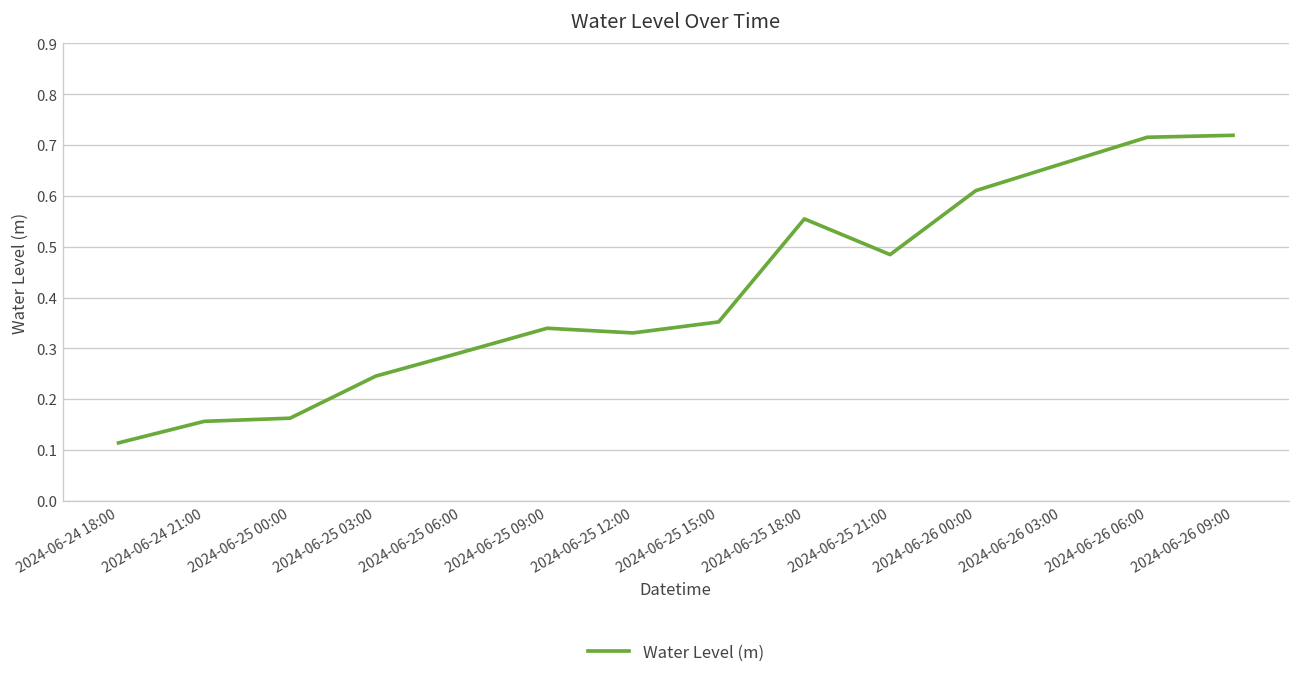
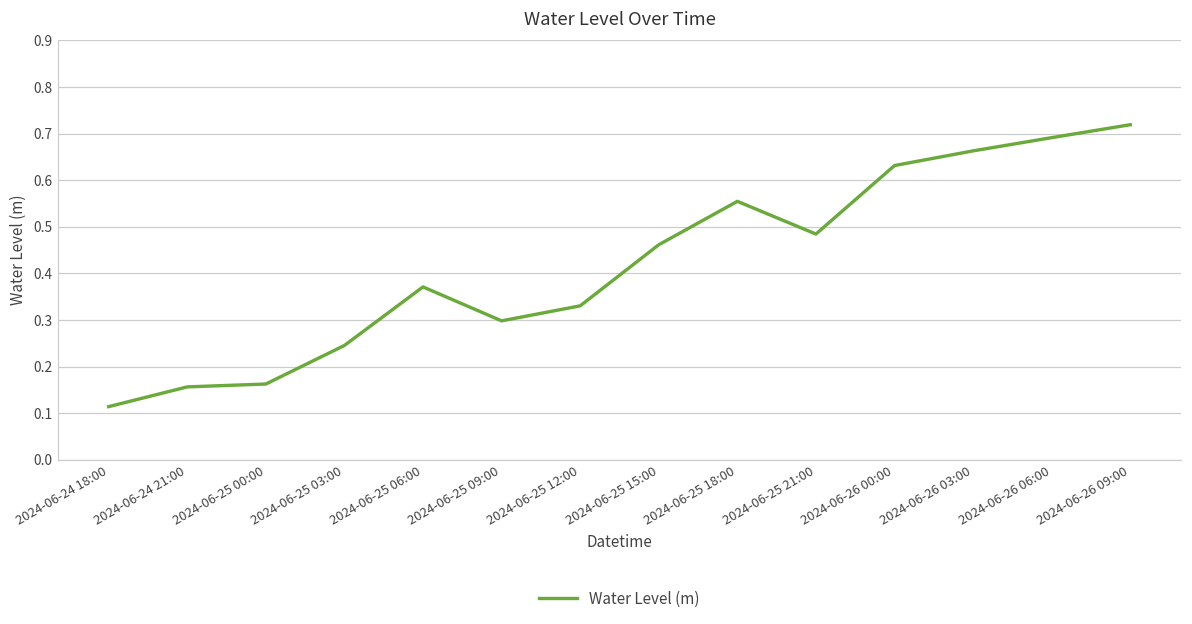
2024-06-25 06:00: 0.29 -> 0.37
2024-06-25 09:00: 0.34 -> 0.30
2024-06-25 15:00: 0.35 -> 0.46
2024-06-26 00:00: 0.61 -> 0.63
2024-06-26 06:00: 0.72 -> 0.69
